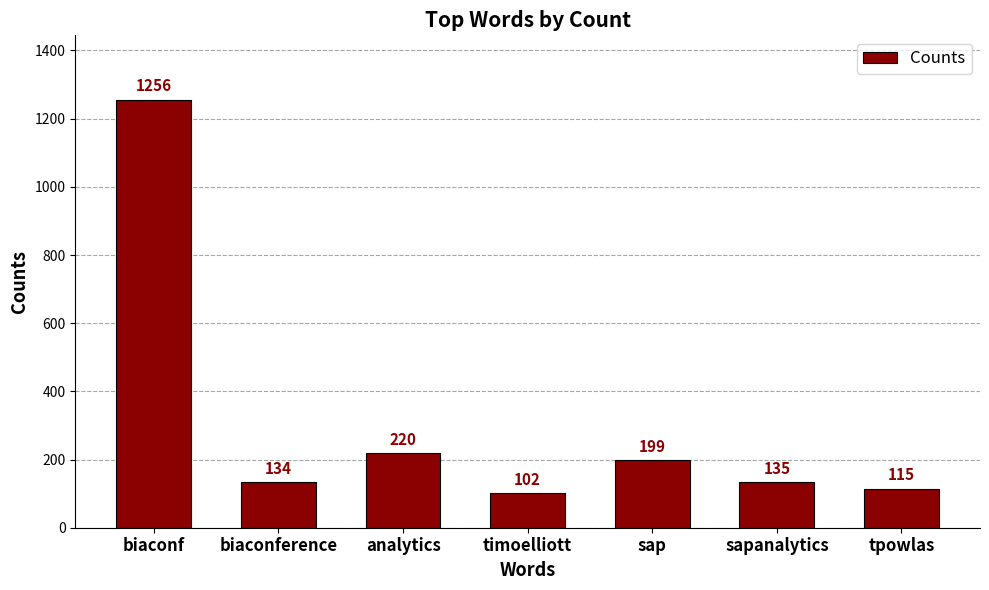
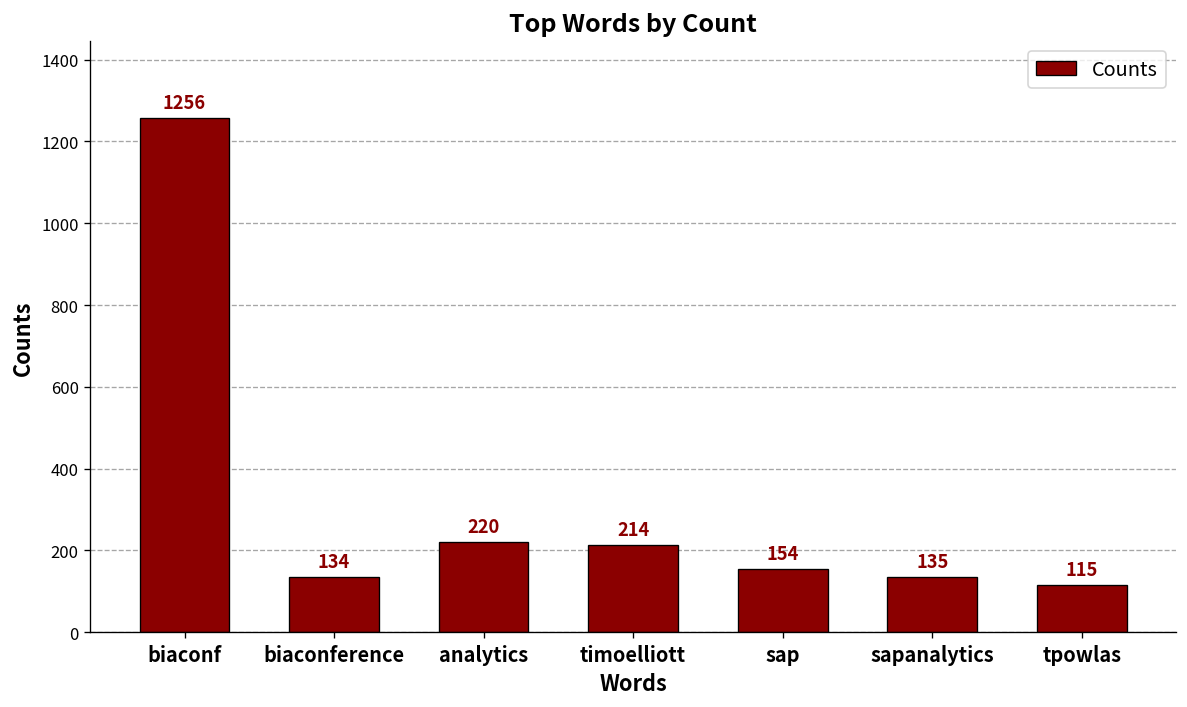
timoelliott: 102 -> 214
sap: 199 -> 154
